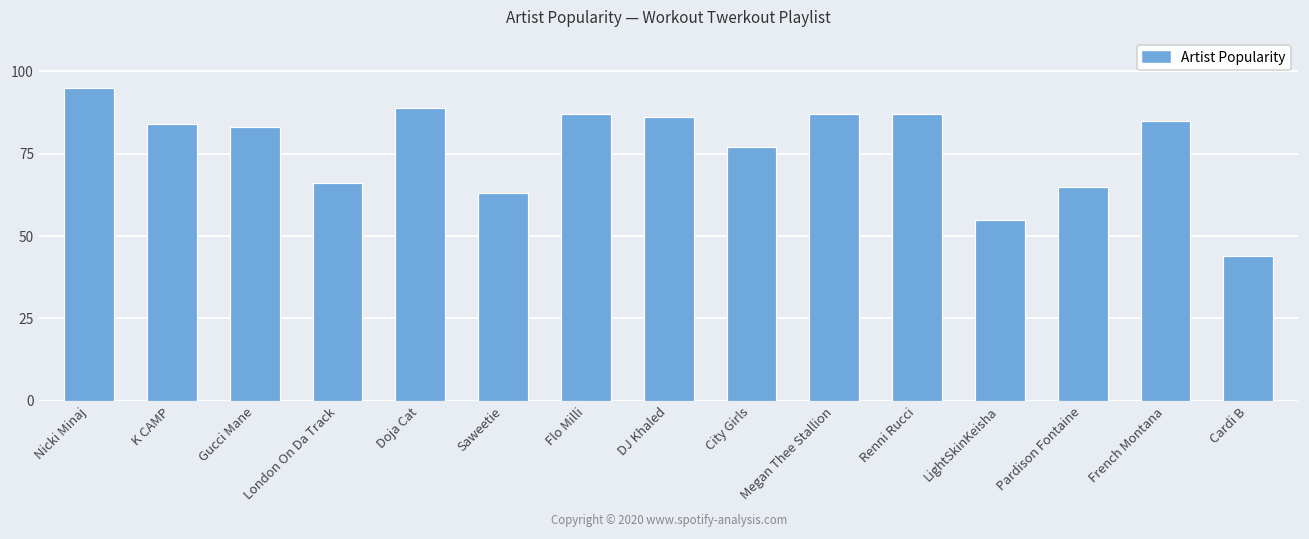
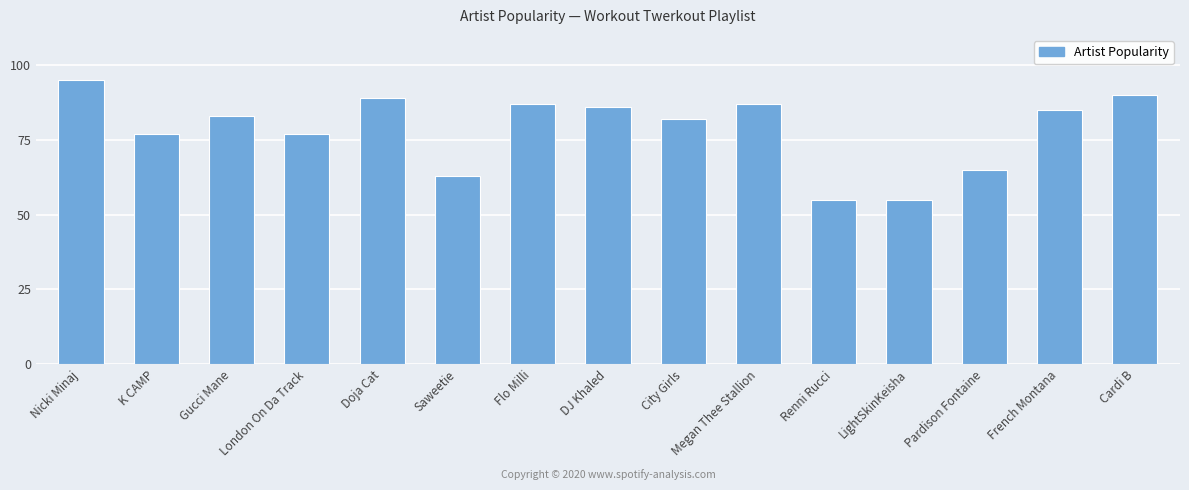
K CAMP: 84 -> 77
London On Da Track: 66 -> 77
City Girls: 77 -> 82
Renni Rucci: 87 -> 55
Cardi B: 44 -> 90
